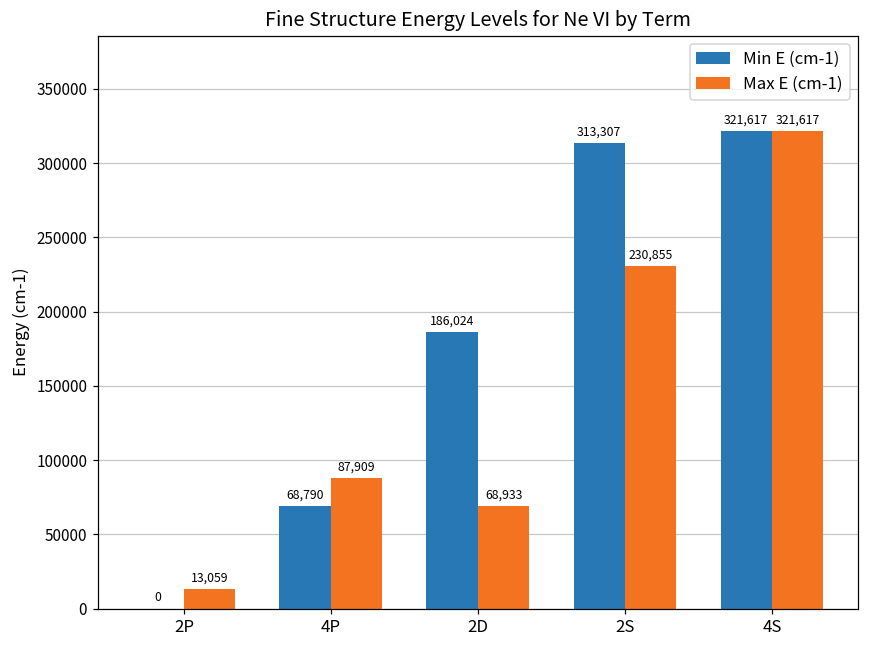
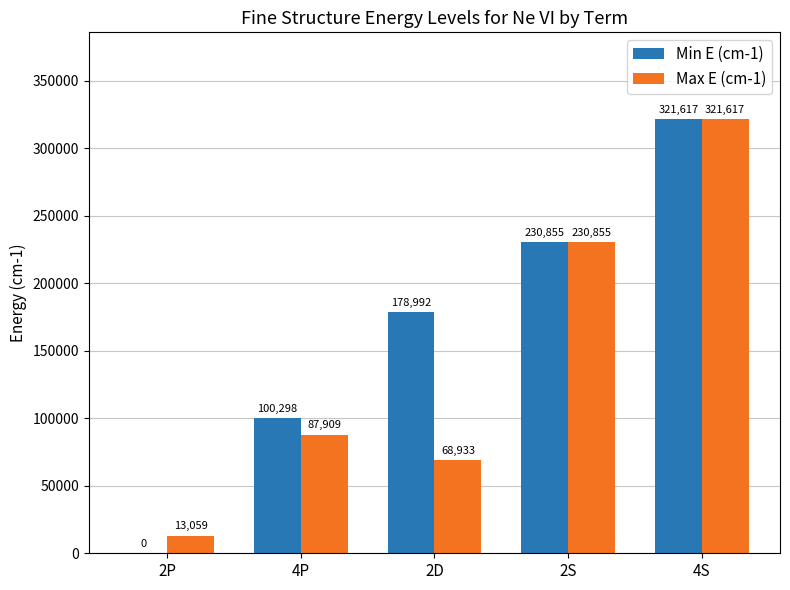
Min E (cm-1), 4P: 68,790 -> 100,298
Min E (cm-1), 2D: 186,024 -> 178,992
Min E (cm-1), 2S: 313,307 -> 230,855
